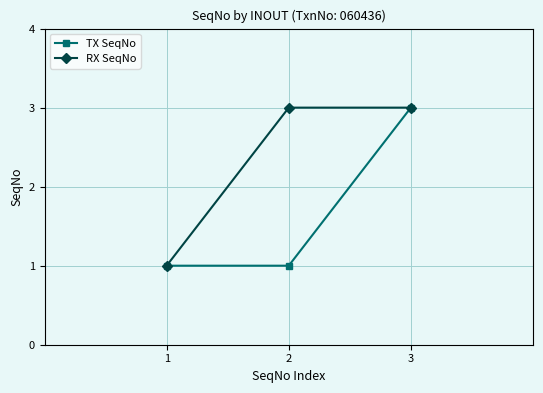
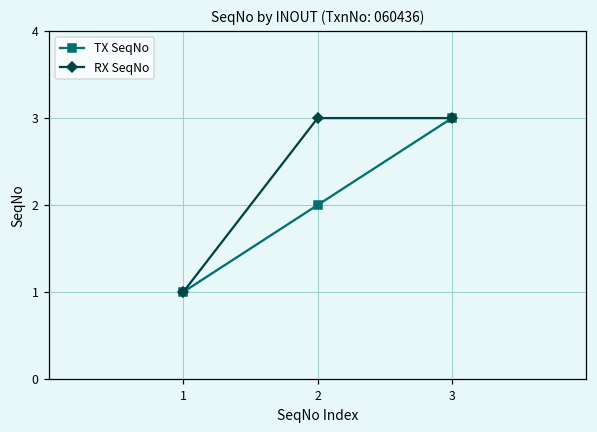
TX SeqNo, 2: 1 -> 2
